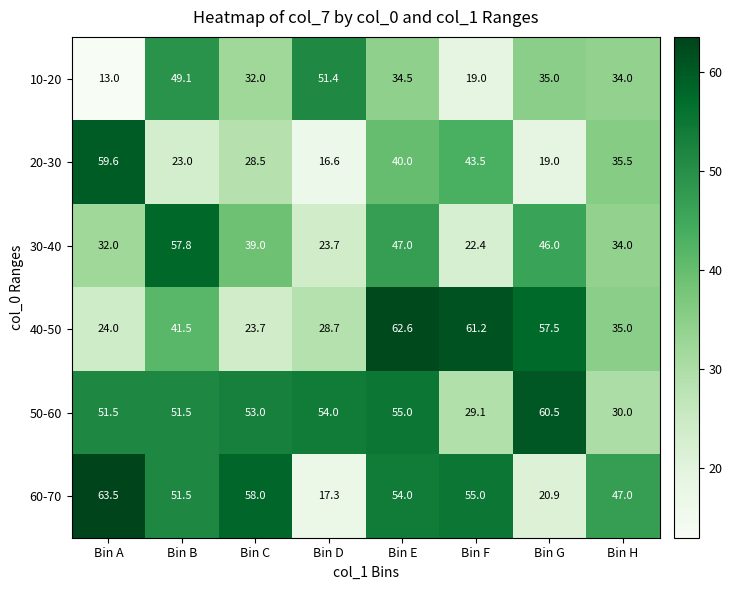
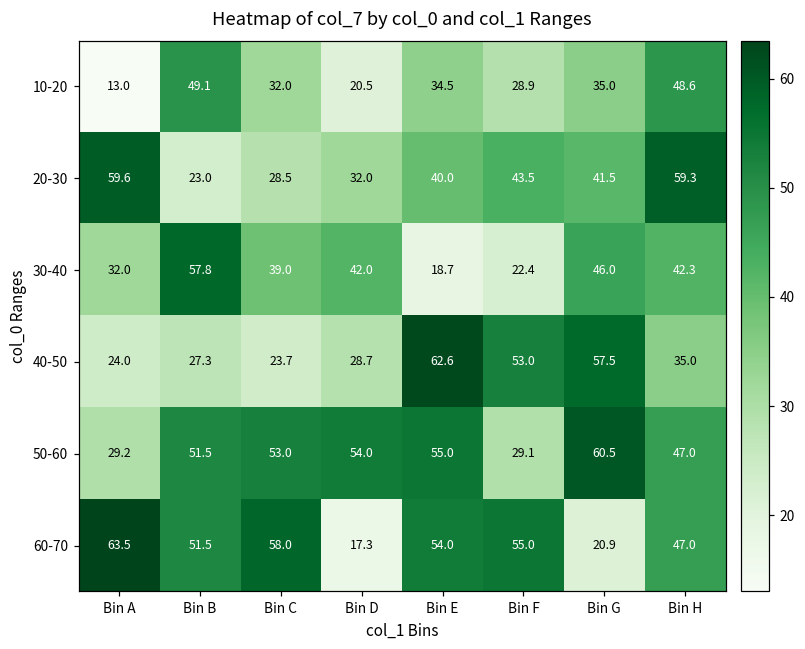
10-20, Bin D: 51.4 -> 20.5
10-20, Bin F: 19.0 -> 28.9
10-20, Bin H: 34.0 -> 48.6
20-30, Bin D: 16.6 -> 32.0
20-30, Bin G: 19.0 -> 41.5
20-30, Bin H: 35.5 -> 59.3
30-40, Bin D: 23.7 -> 42.0
30-40, Bin E: 47.0 -> 18.7
30-40, Bin H: 34.0 -> 42.3
40-50, Bin B: 41.5 -> 27.3
40-50, Bin F: 61.2 -> 53.0
50-60, Bin A: 51.5 -> 29.2
50-60, Bin H: 30.0 -> 47.0
